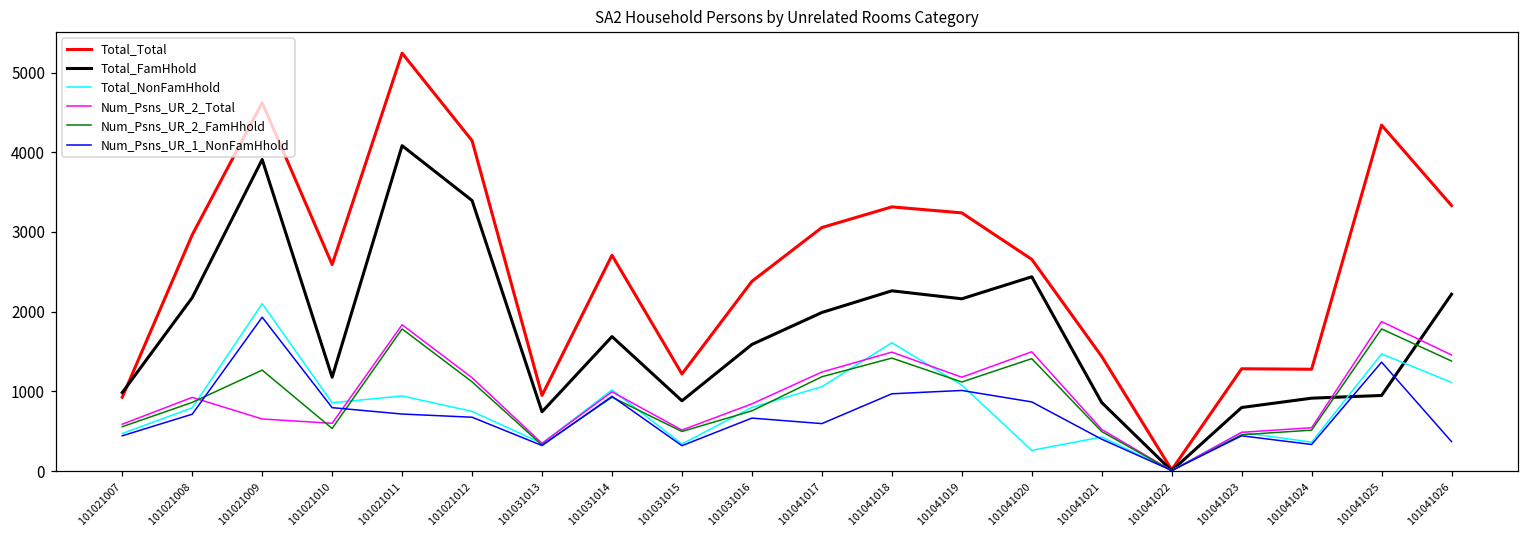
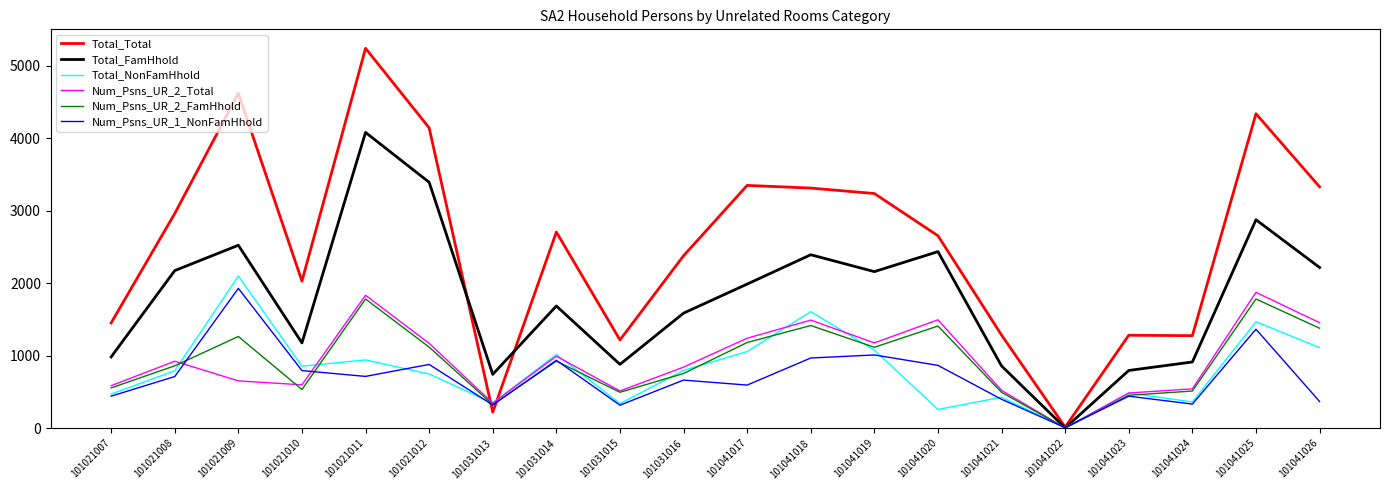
Total_Total, 101021007: 900 -> 1500
Total_FamHhold, 101021009: 3900 -> 2500
Total_Total, 101021010: 2600 -> 2000
Num_Psns_UR_1_NonFamHhold, 101021012: 700 -> 900
Total_Total, 101031013: 900 -> 200
Total_Total, 101041017: 3100 -> 3400
Total_FamHhold, 101041018: 2300 -> 2400
Total_Total, 101041021: 1400 -> 1300
Total_FamHhold, 101041025: 900 -> 2900
